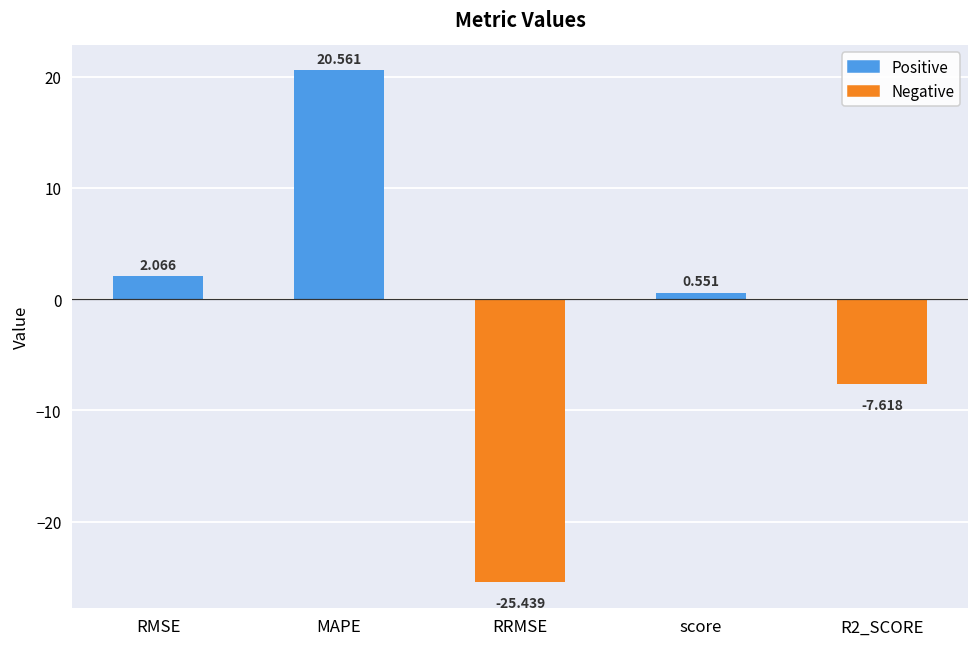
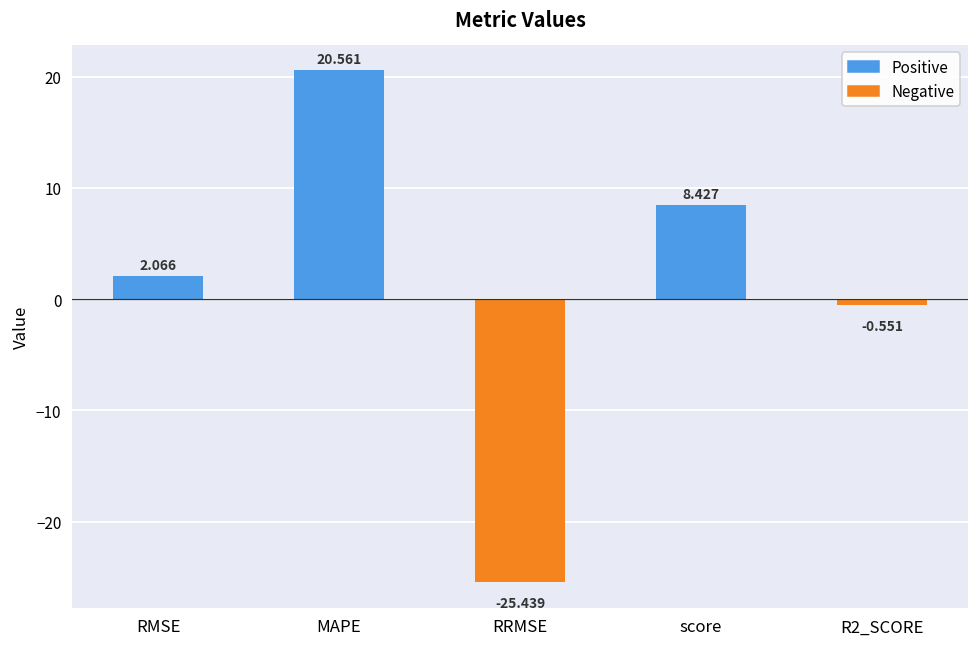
score: 0.551 -> 8.427
R2_SCORE: -7.618 -> -0.551
